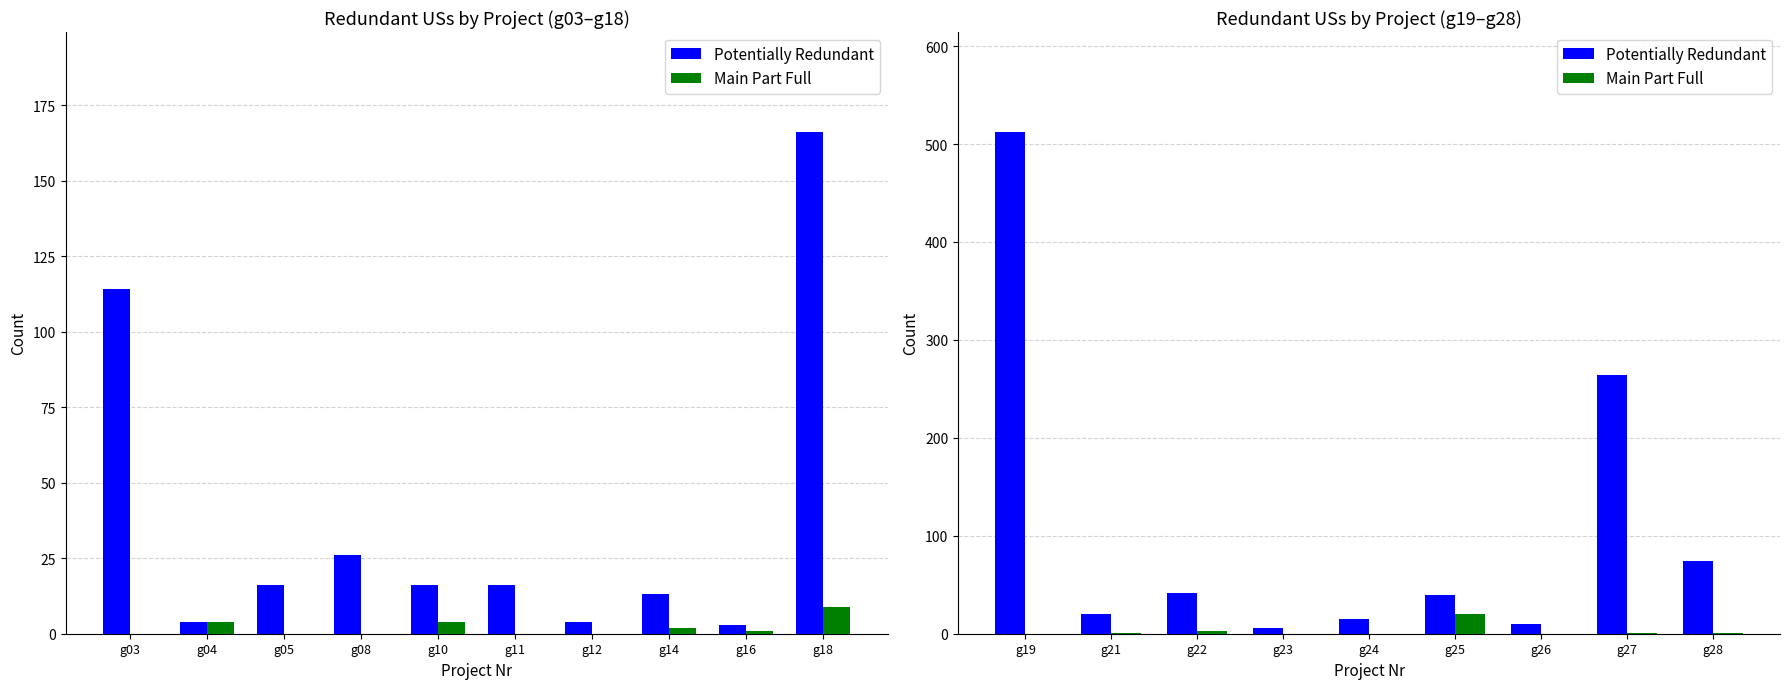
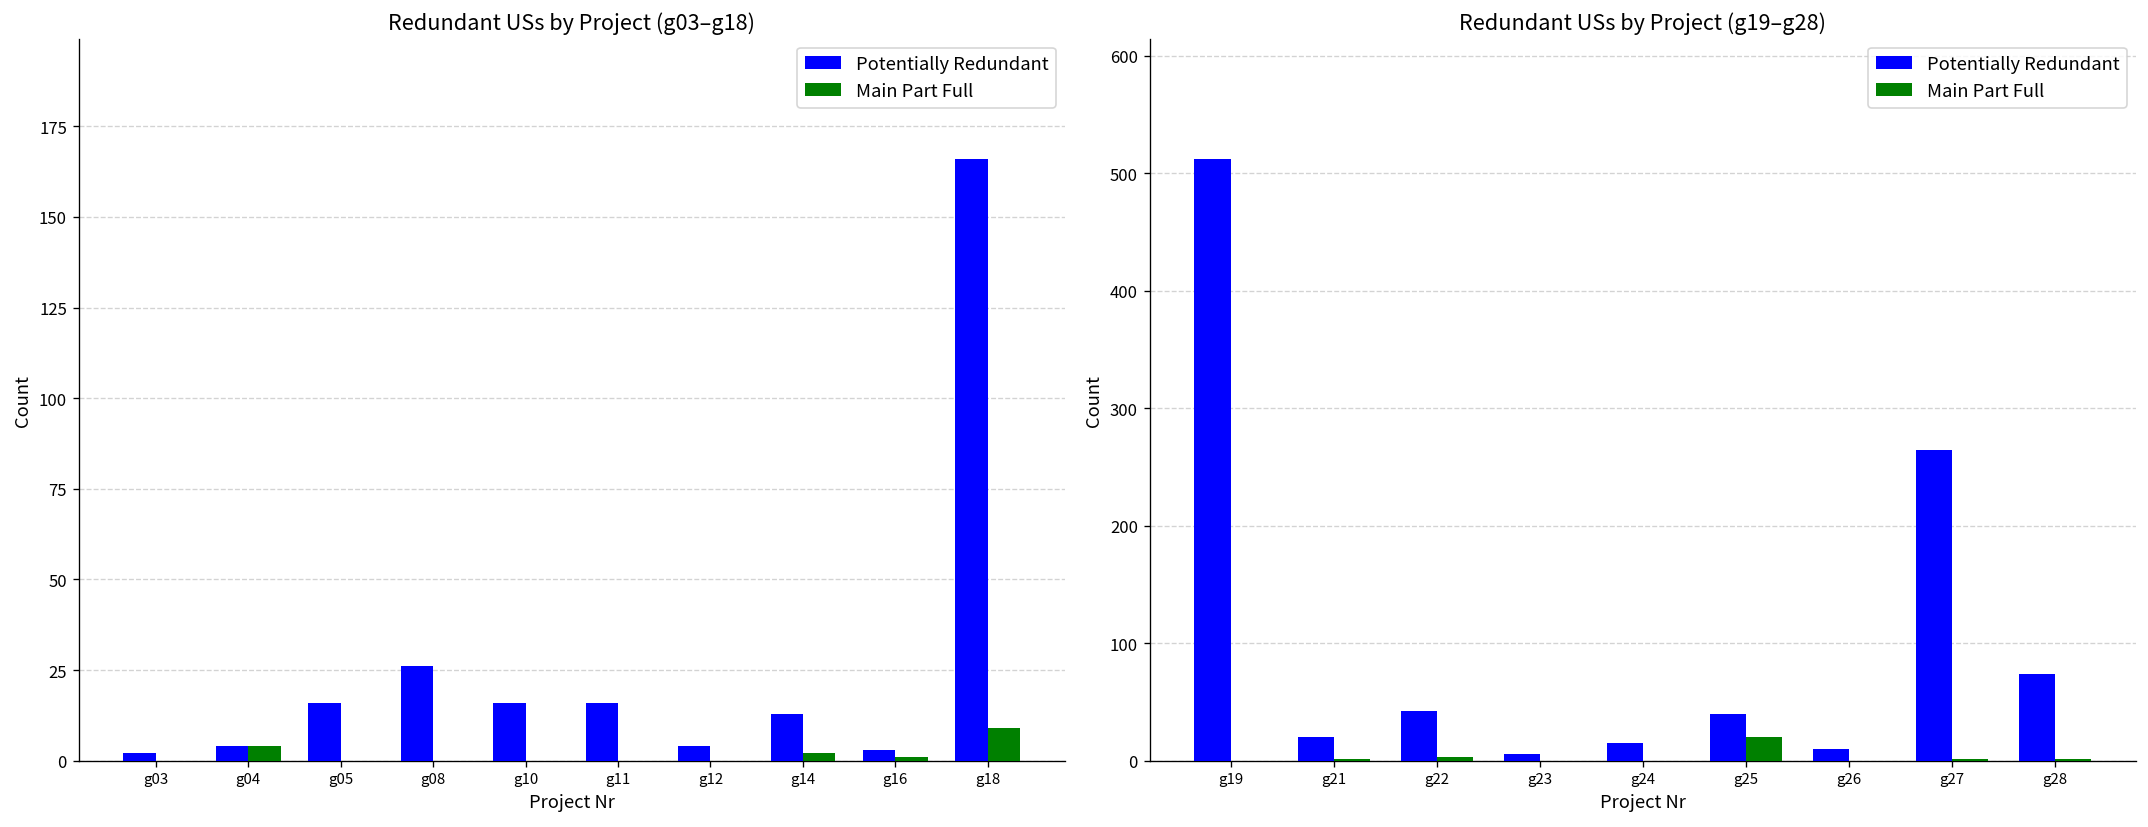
Redundant USs by Project (g03–g18), Potentially Redundant, g03: 114 -> 2
Redundant USs by Project (g03–g18), Main Part Full, g10: 4 -> 0
